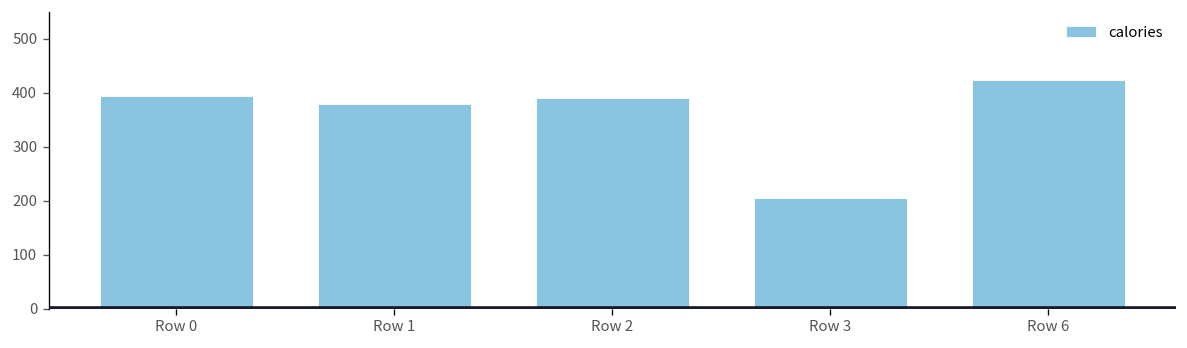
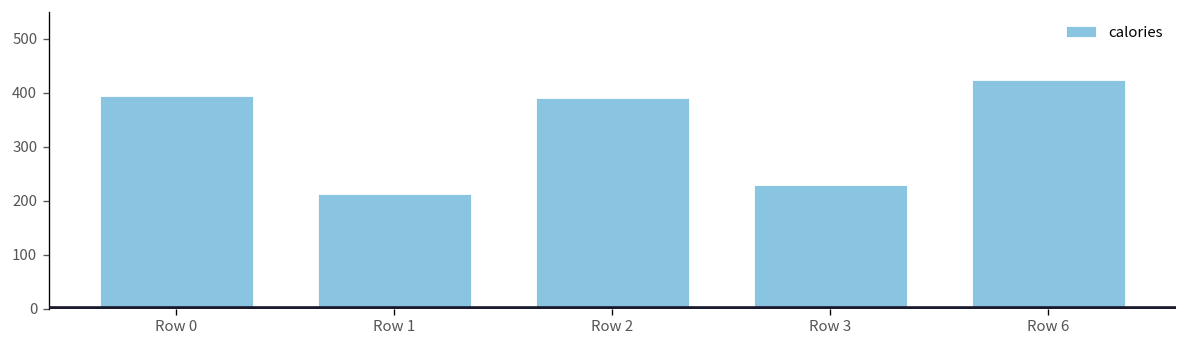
Row 1: 380 -> 210
Row 3: 210 -> 230
